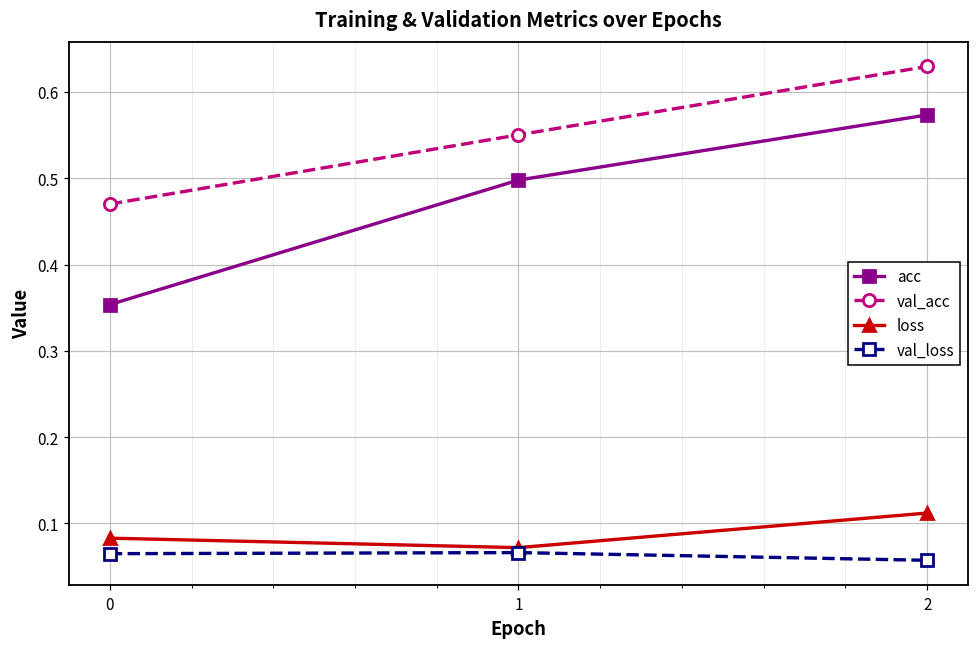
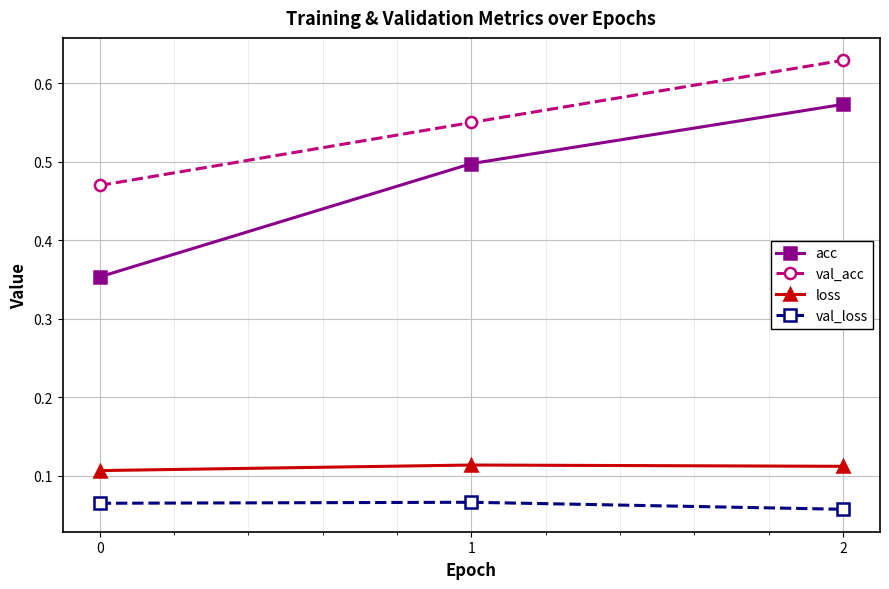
loss, 0: 0.08 -> 0.11
loss, 1: 0.07 -> 0.11
